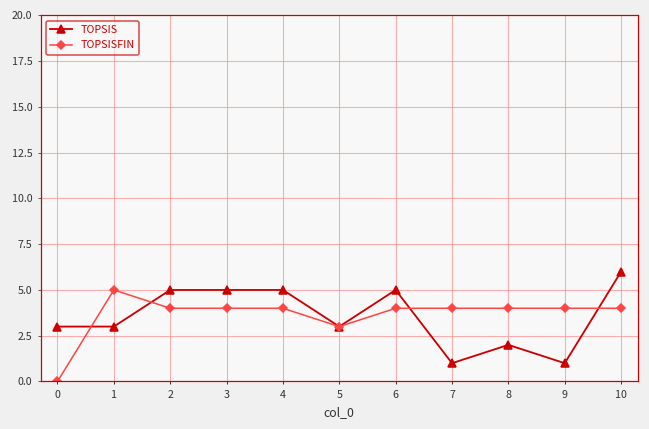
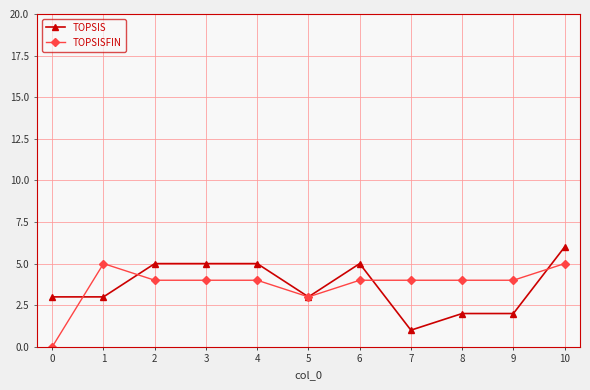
TOPSIS, 9: 1 -> 2
TOPSISFIN, 10: 4 -> 5
